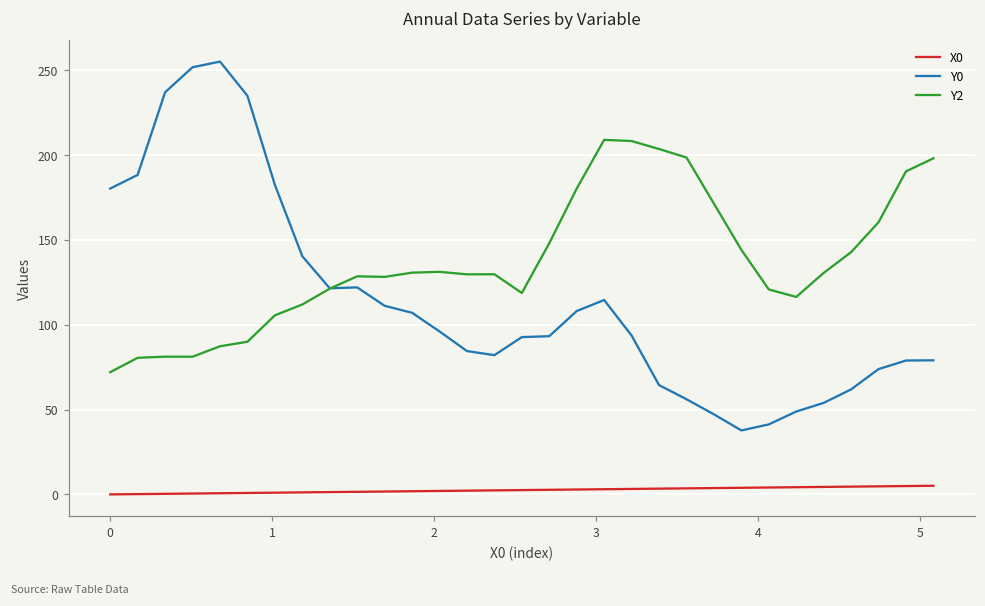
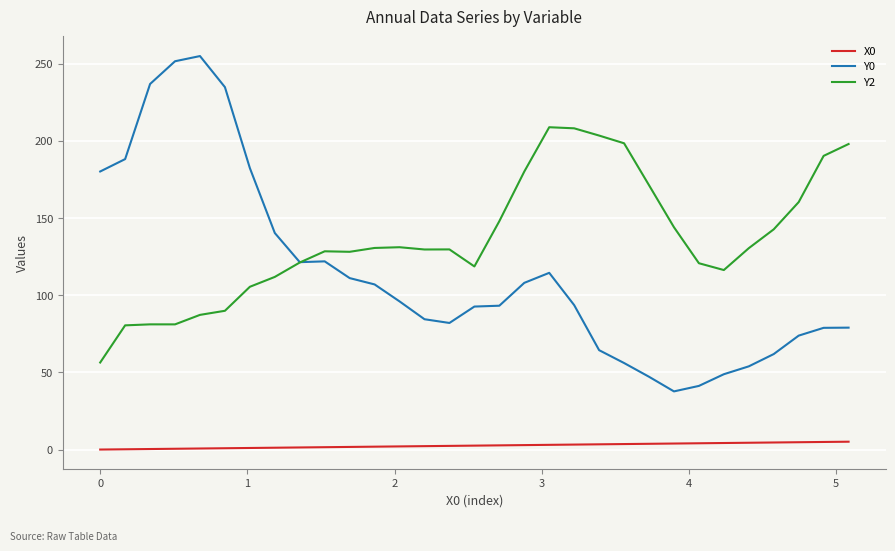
Y2, 0: 72 -> 56
